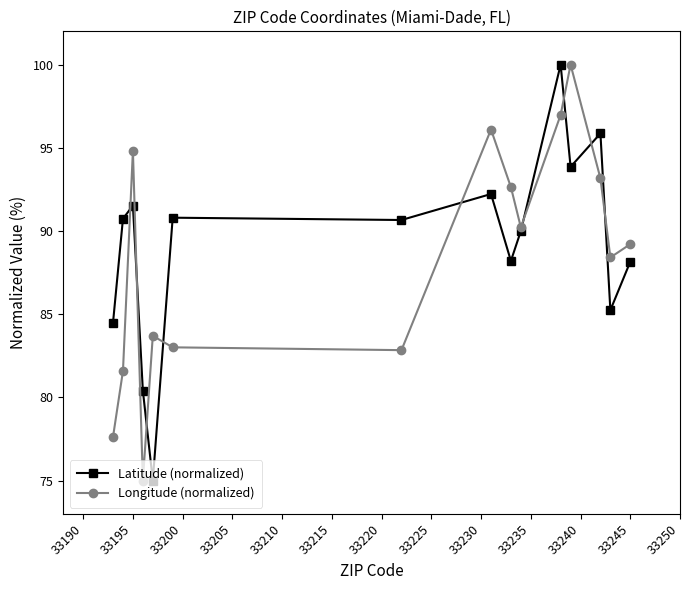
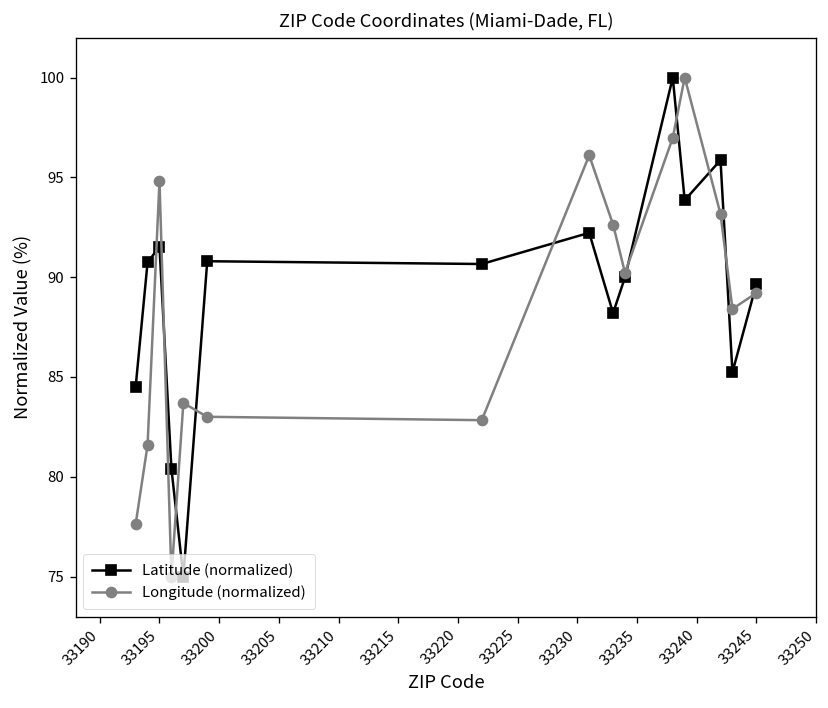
Latitude (normalized), 33245: 88.1 -> 89.6
